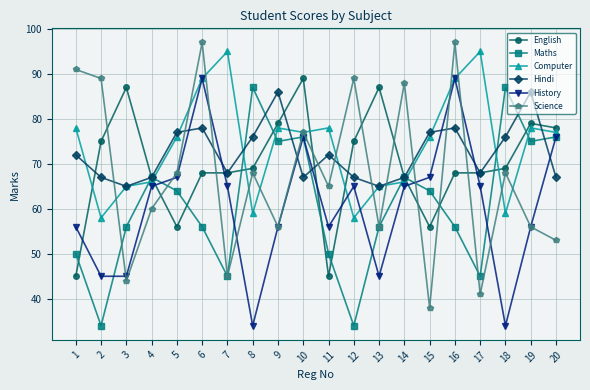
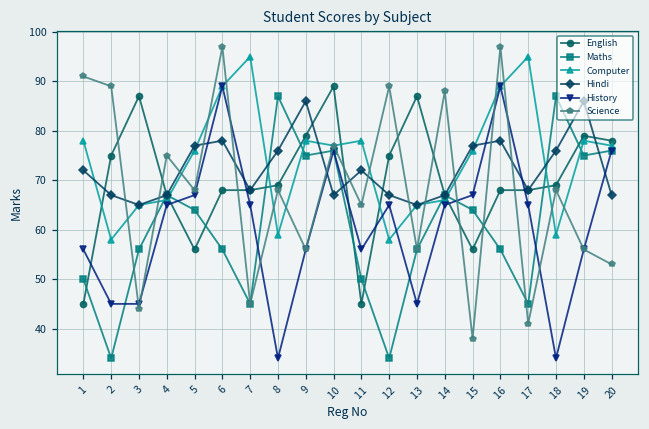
Science, 4: 60 -> 75
